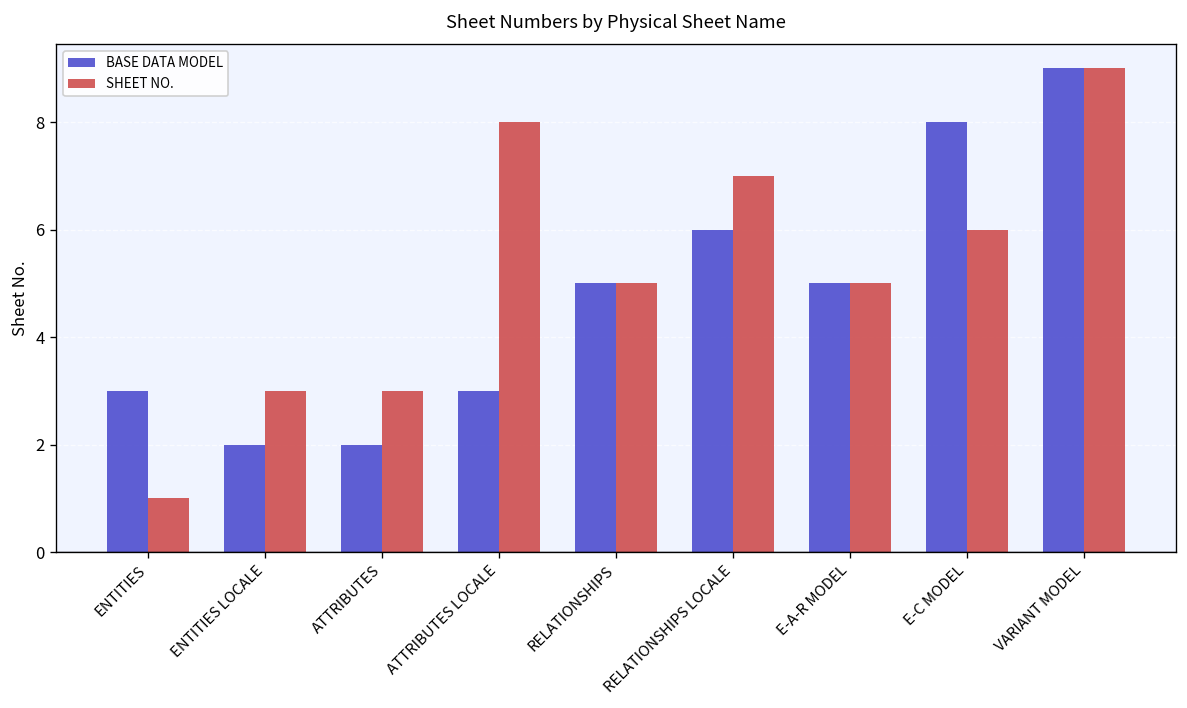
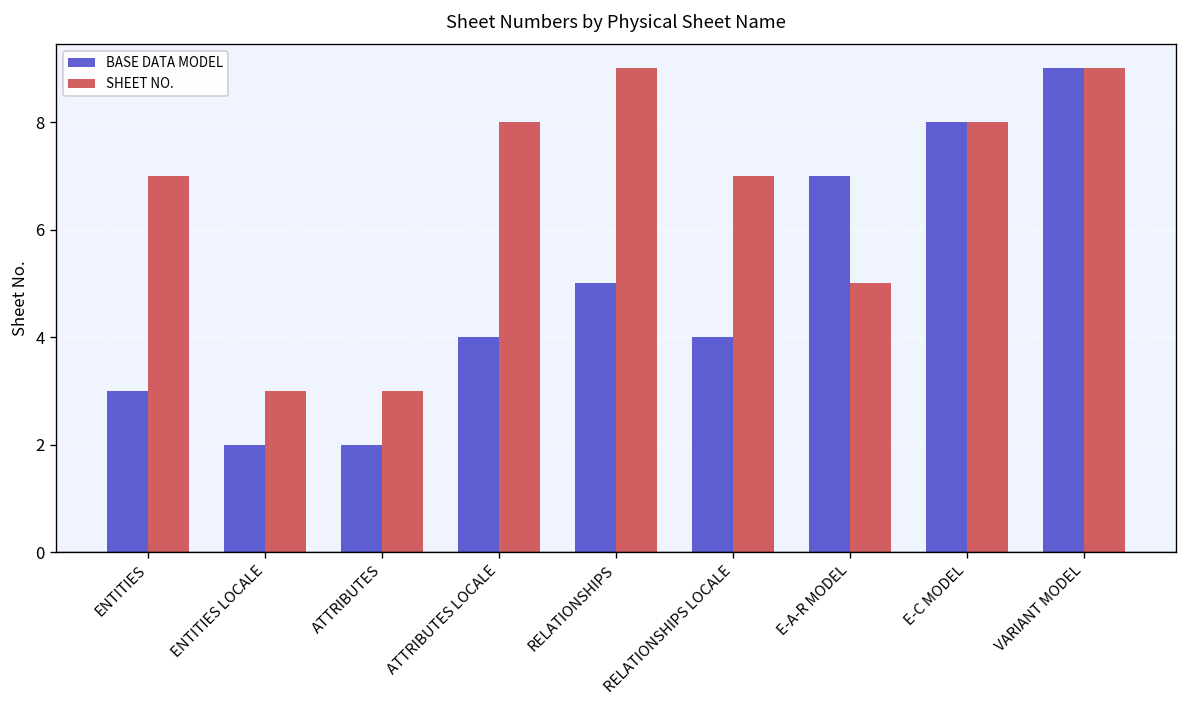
SHEET NO., ENTITIES: 1 -> 7
BASE DATA MODEL, ATTRIBUTES LOCALE: 3 -> 4
SHEET NO., RELATIONSHIPS: 5 -> 9
BASE DATA MODEL, RELATIONSHIPS LOCALE: 6 -> 4
BASE DATA MODEL, E-A-R MODEL: 5 -> 7
SHEET NO., E-C MODEL: 6 -> 8
